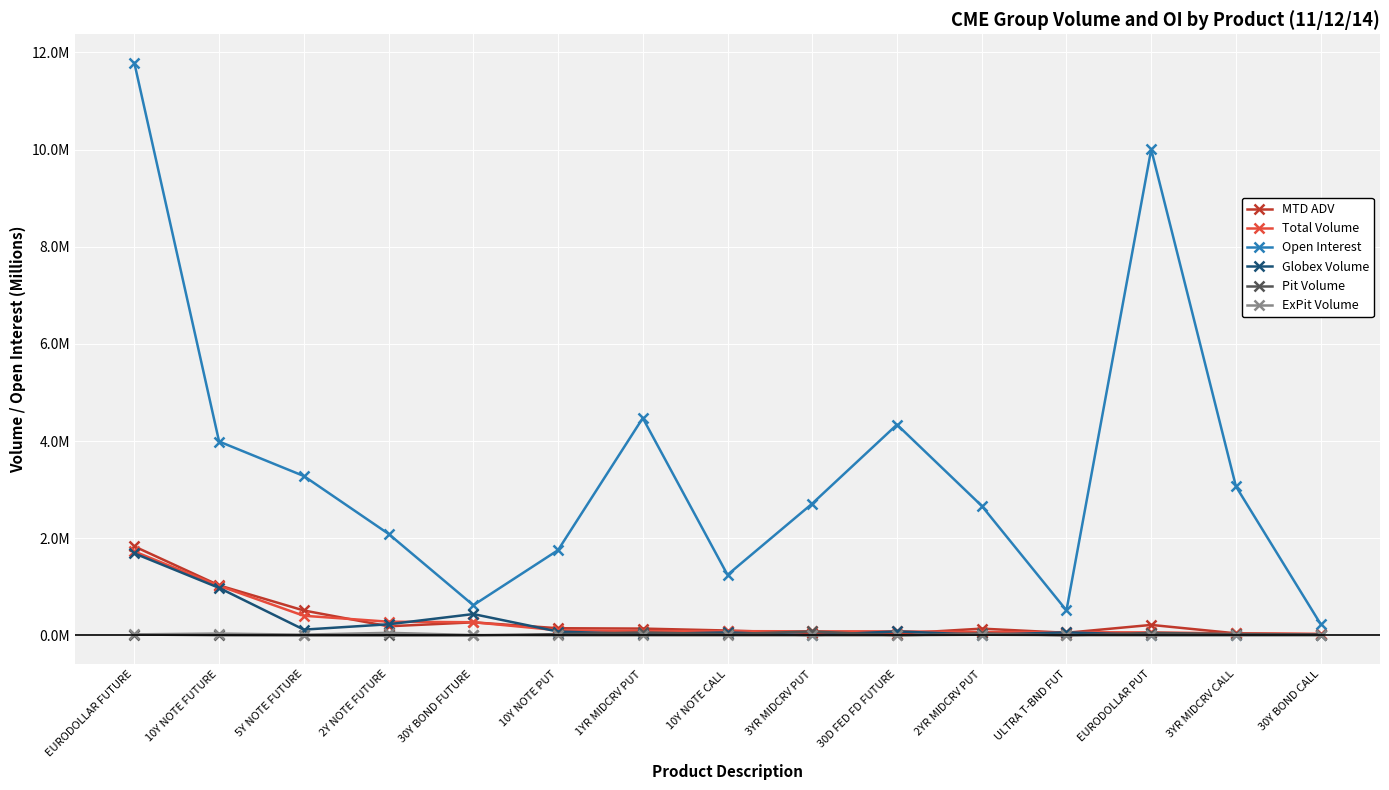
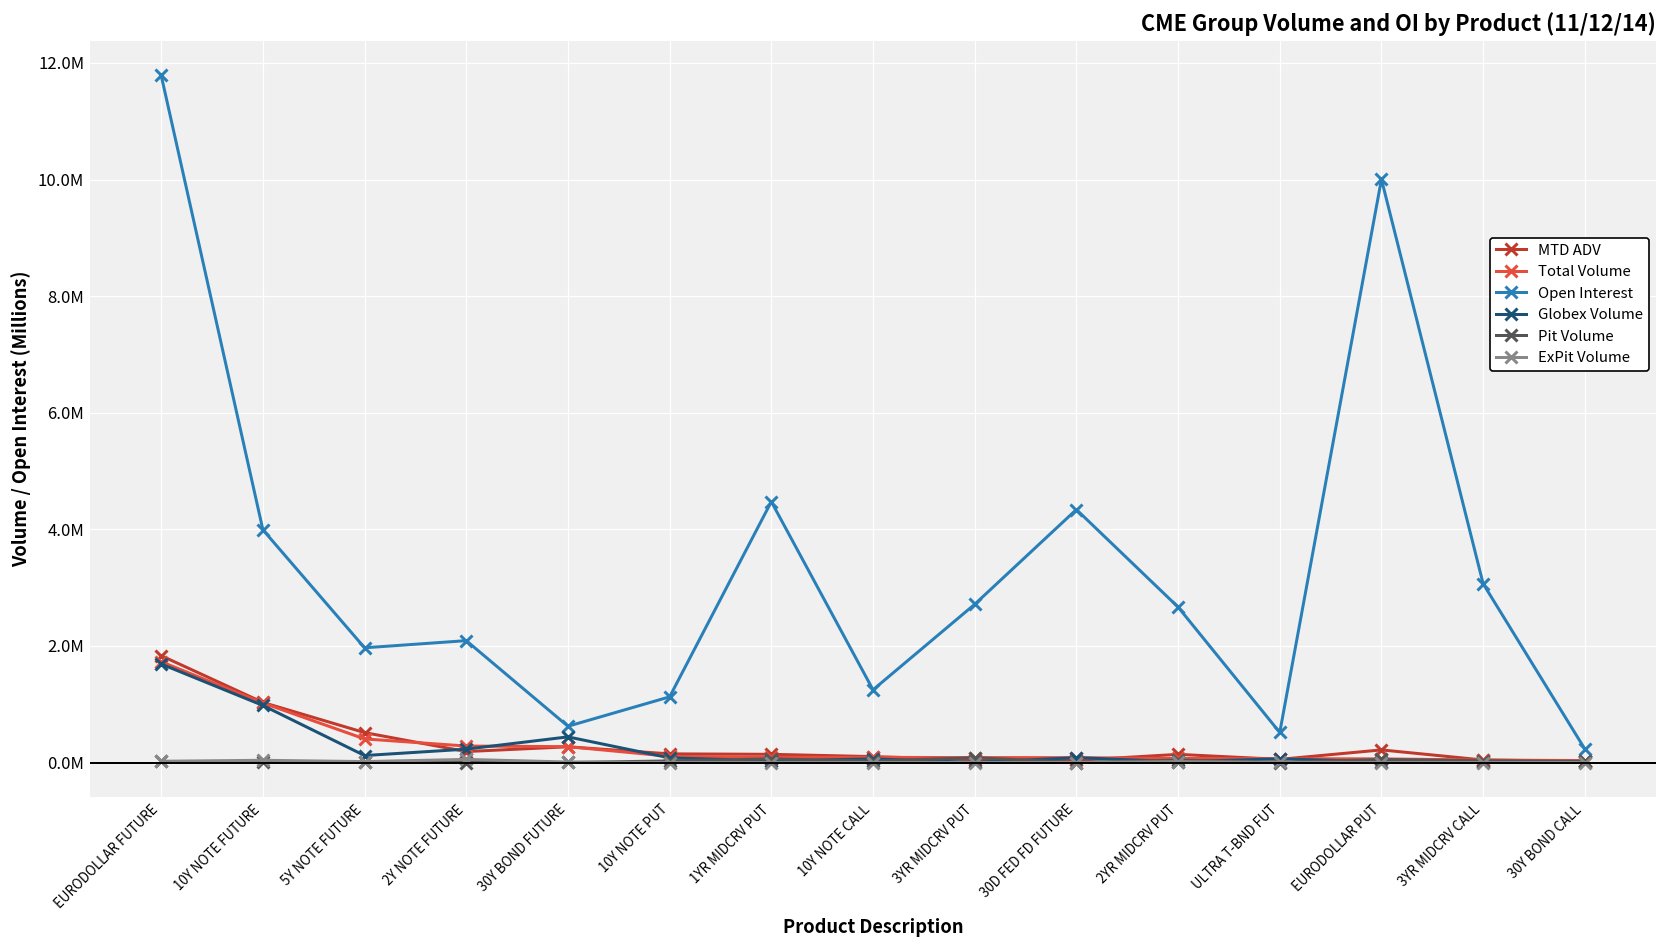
Open Interest, 5Y NOTE FUTURE: 3300000 -> 2000000
Open Interest, 10Y NOTE PUT: 1800000 -> 1100000
